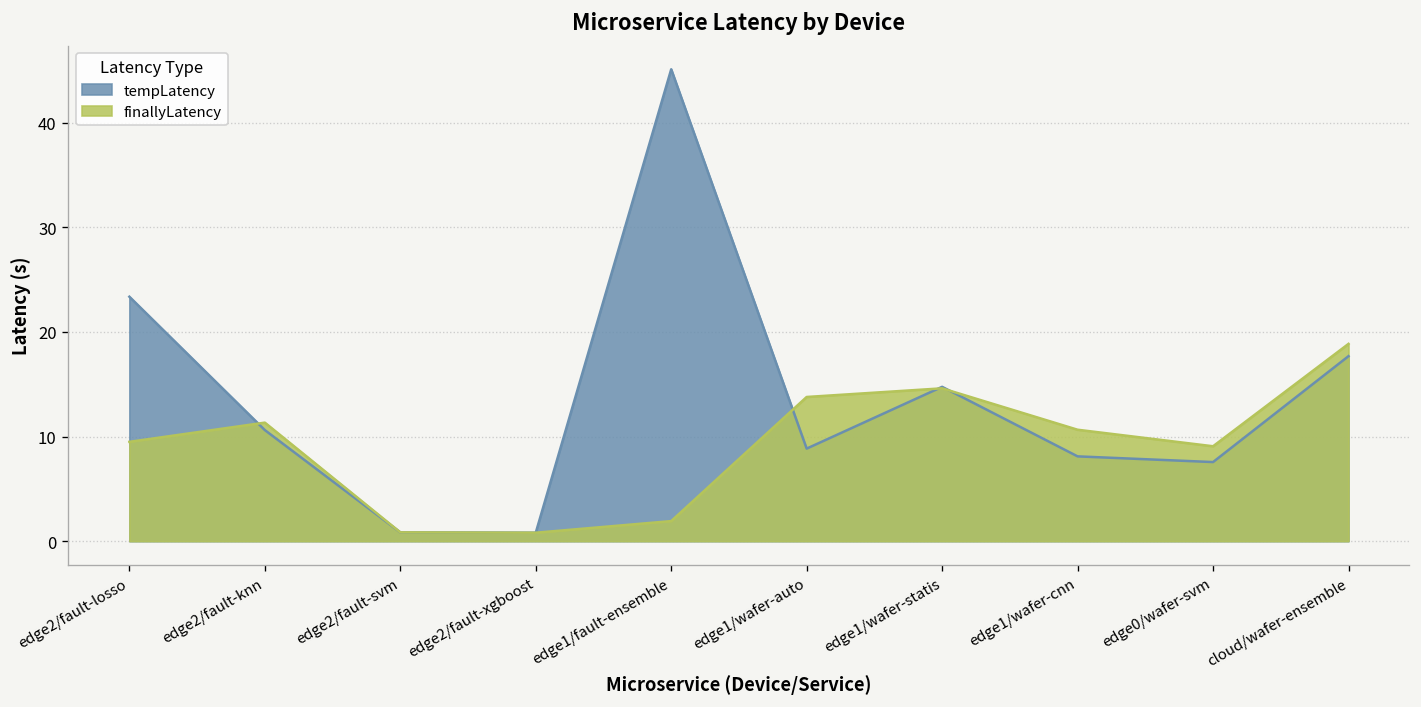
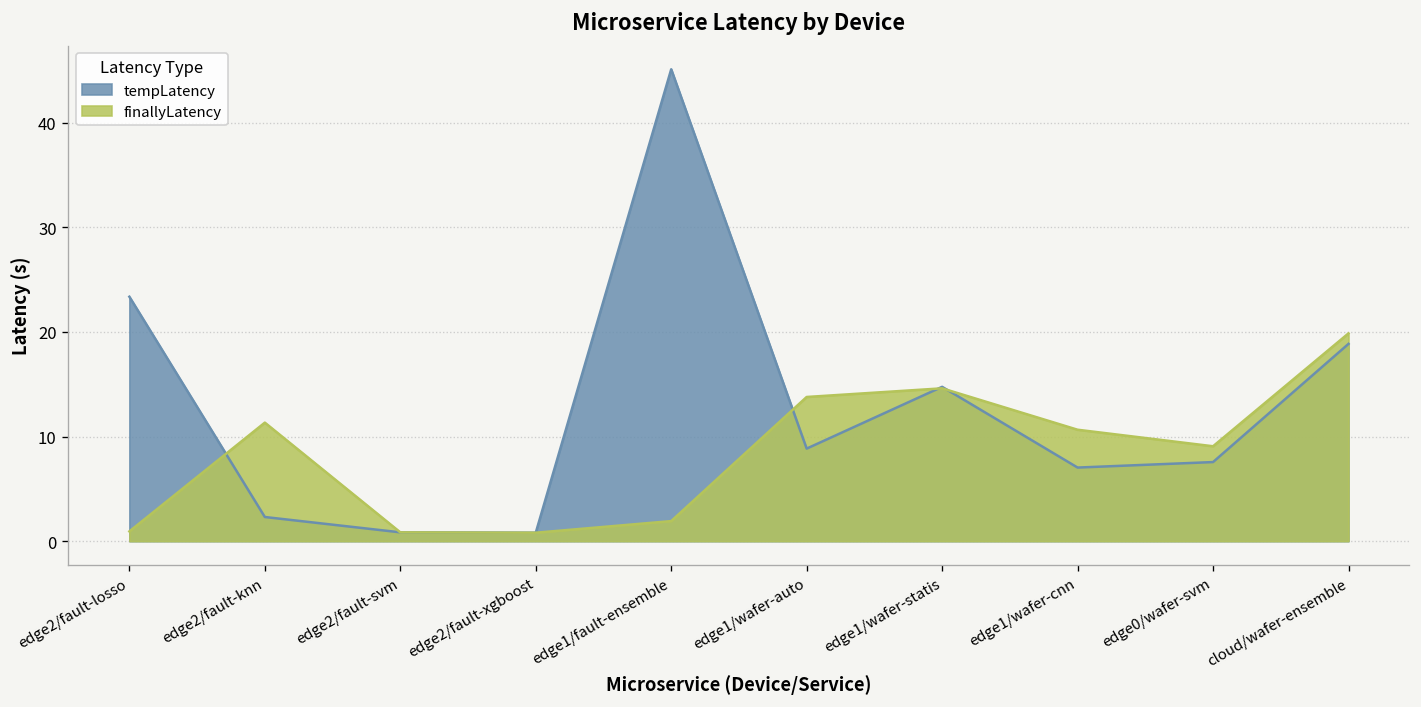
finallyLatency, edge2/fault-losso: 9 -> 1
tempLatency, edge2/fault-knn: 11 -> 2
tempLatency, edge1/wafer-cnn: 8 -> 7
tempLatency, cloud/wafer-ensemble: 18 -> 19
finallyLatency, cloud/wafer-ensemble: 19 -> 20
